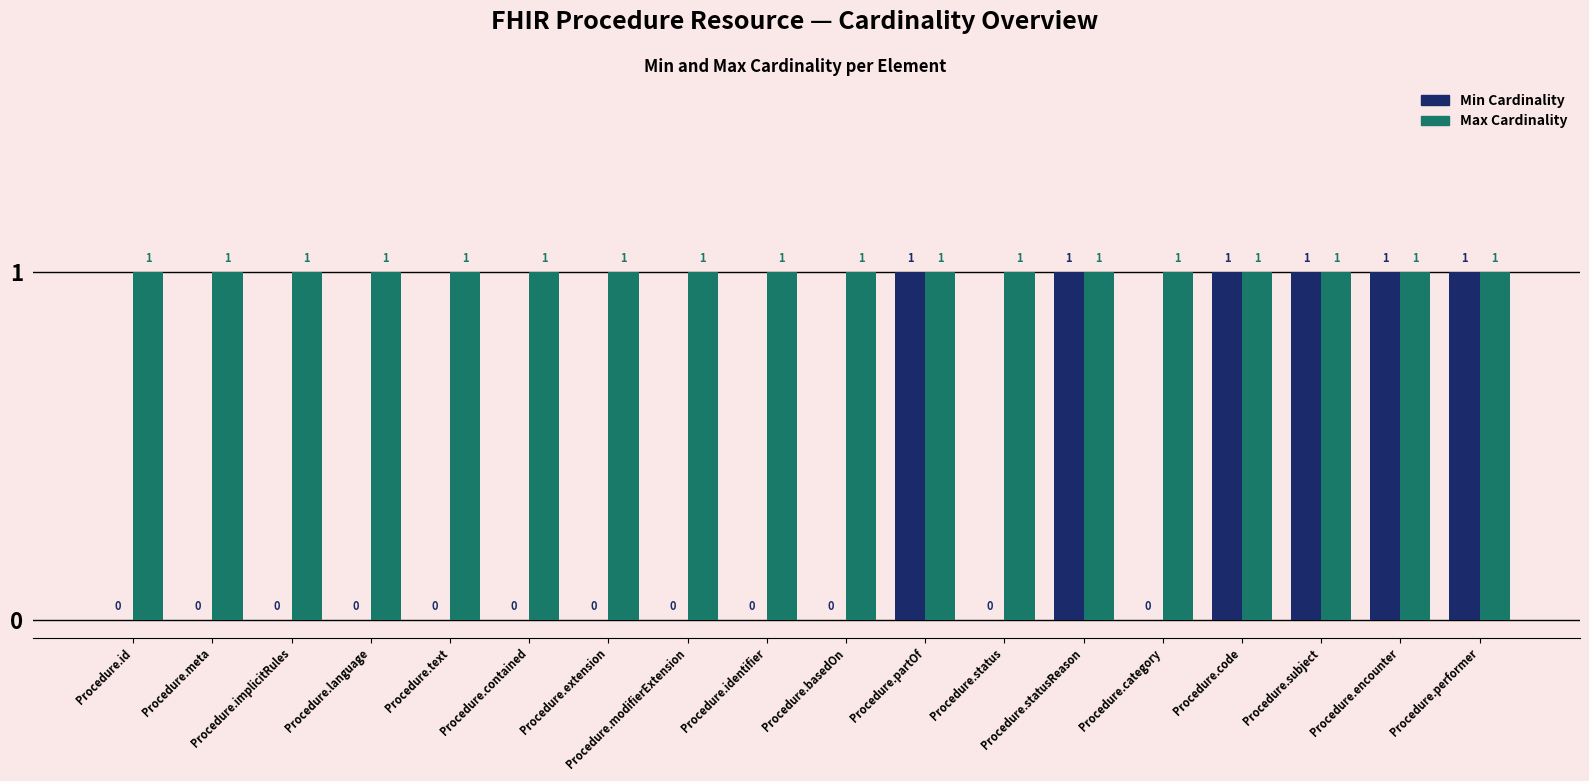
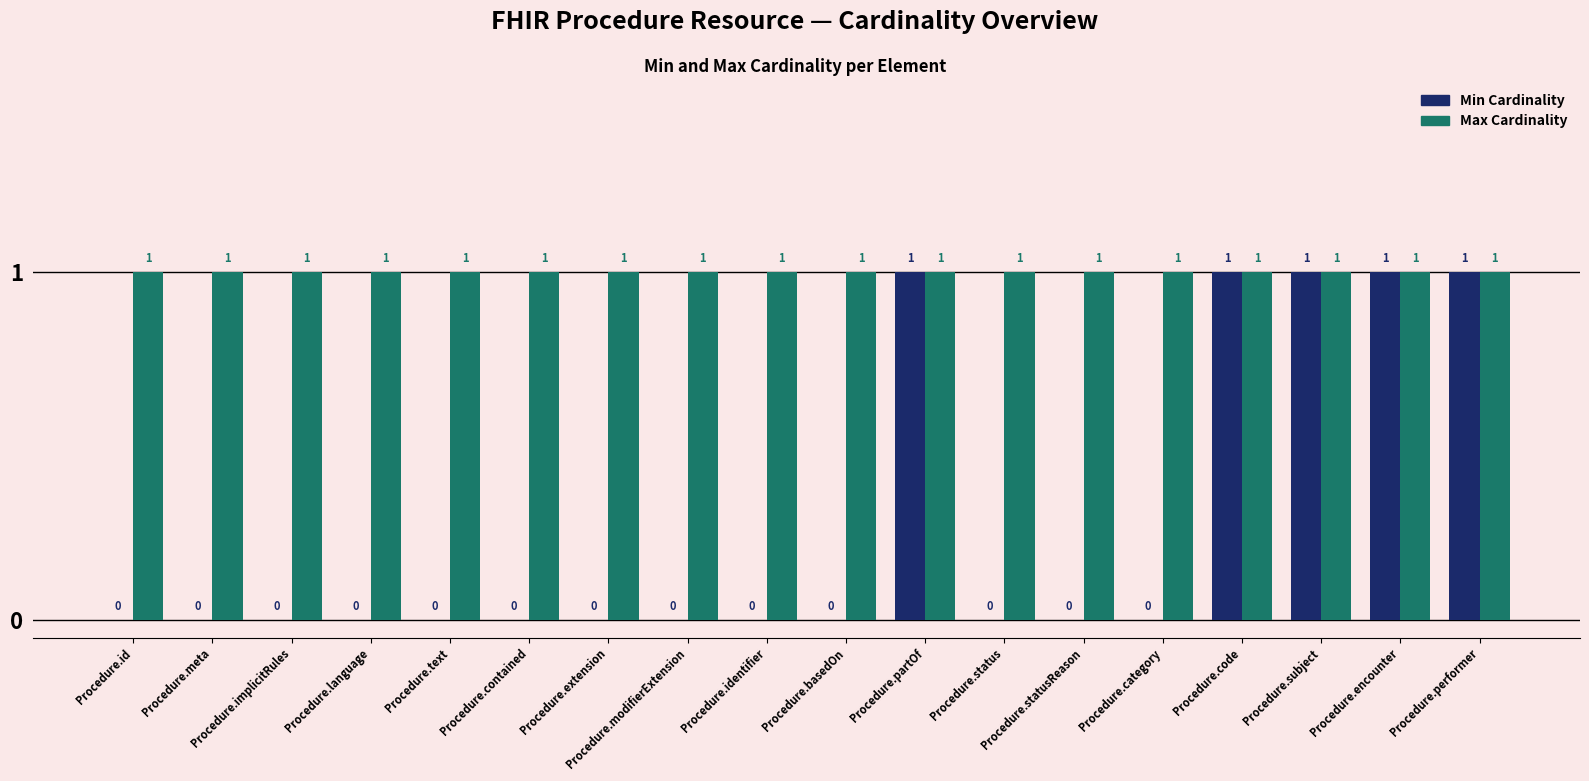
Min Cardinality, Procedure.statusReason: 1 -> 0
